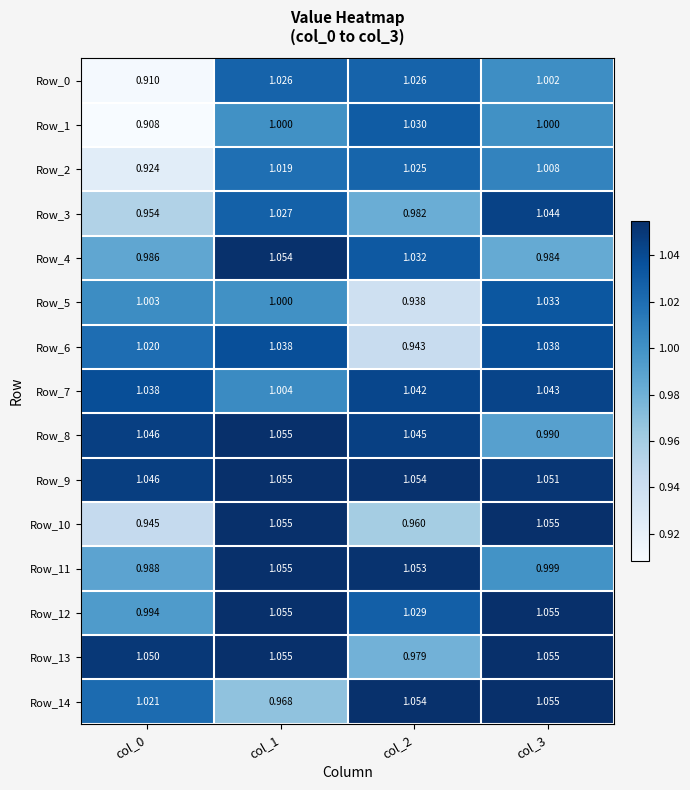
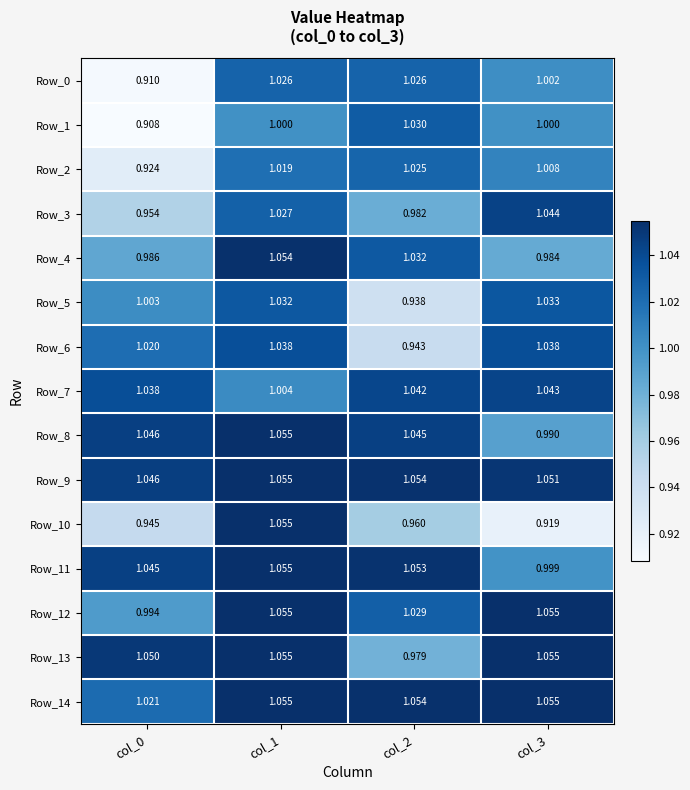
Row_5, col_1: 1.000 -> 1.032
Row_10, col_3: 1.055 -> 0.919
Row_11, col_0: 0.988 -> 1.045
Row_14, col_1: 0.968 -> 1.055
